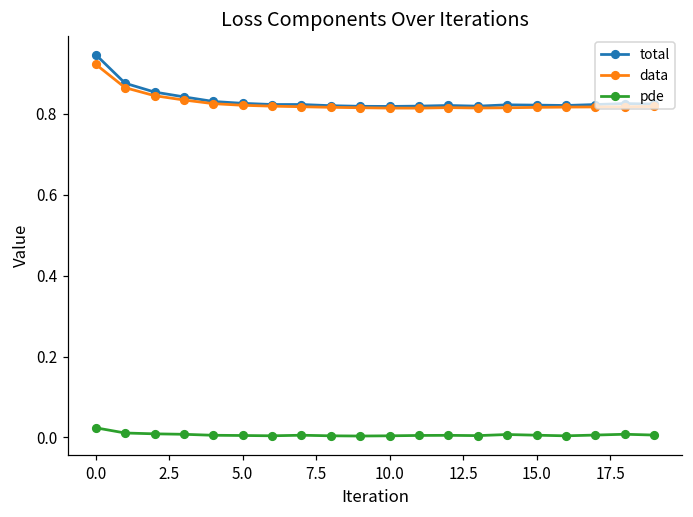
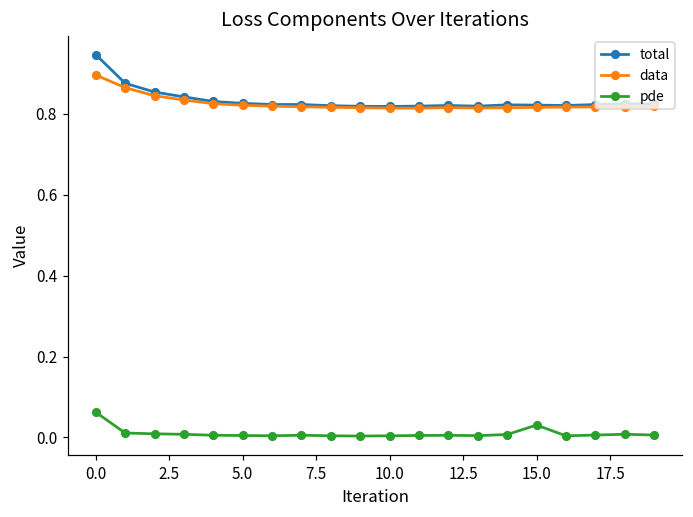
data, 0.0: 0.92 -> 0.90
pde, 0.0: 0.02 -> 0.06
pde, 15.0: 0.01 -> 0.03
